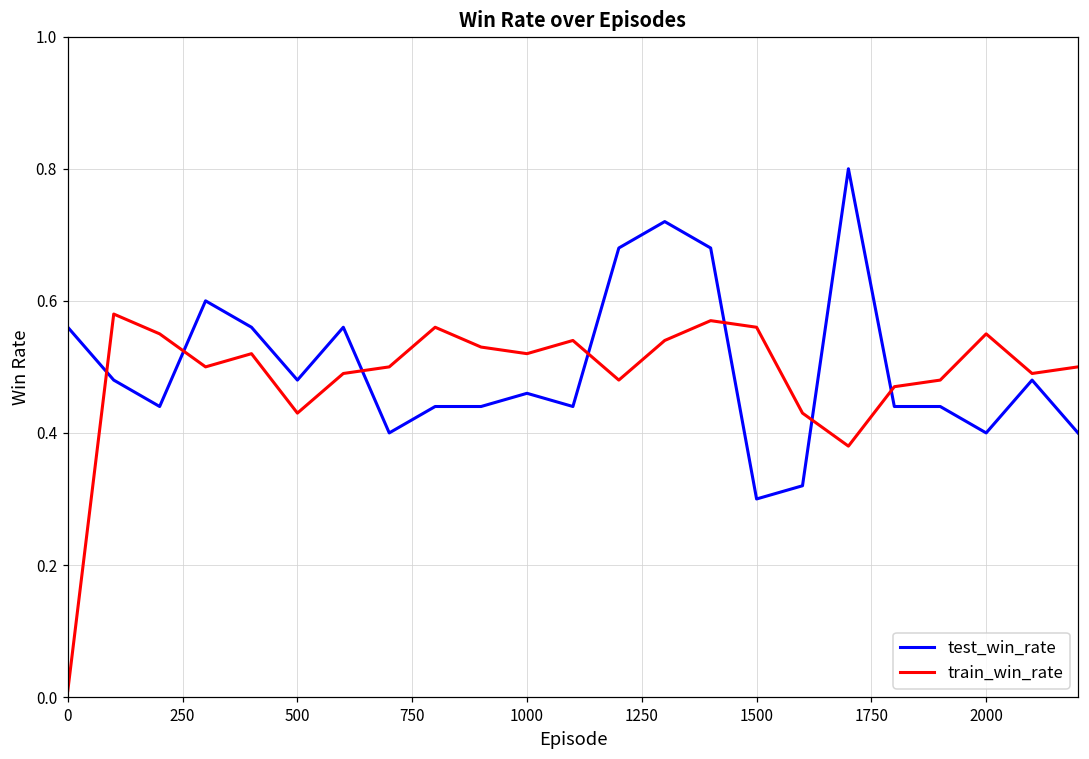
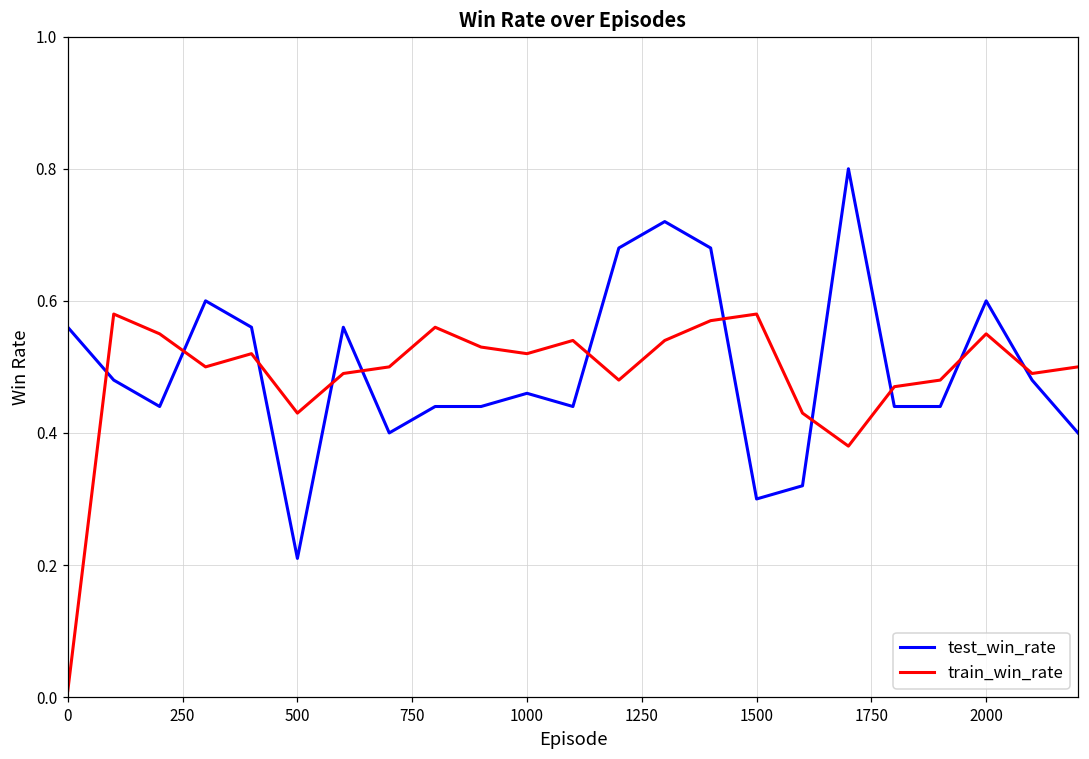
test_win_rate, 500: 0.48 -> 0.21
train_win_rate, 1500: 0.56 -> 0.58
test_win_rate, 2000: 0.4 -> 0.6
